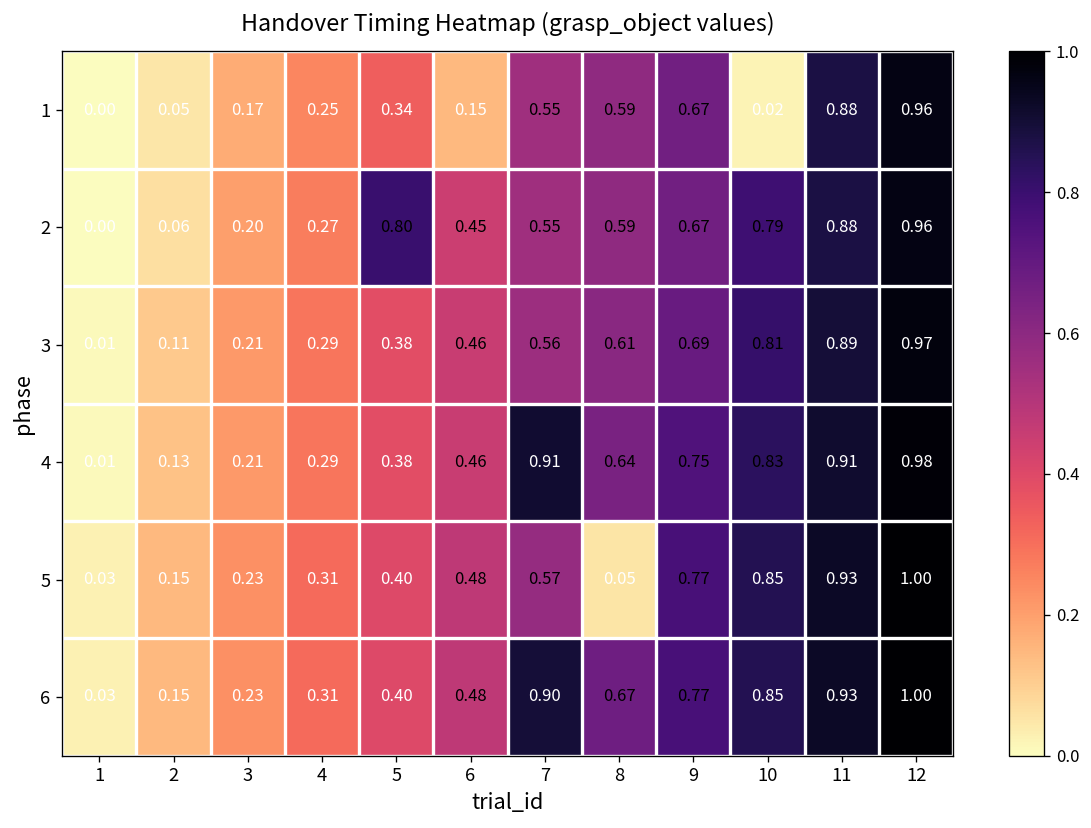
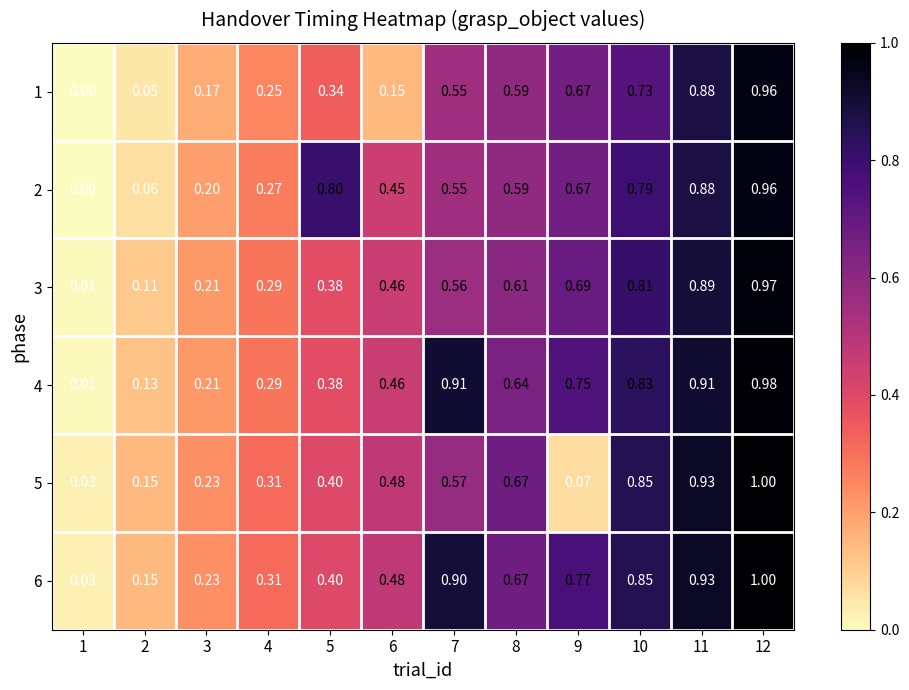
1, 10: 0.02 -> 0.73
5, 8: 0.05 -> 0.67
5, 9: 0.77 -> 0.07
